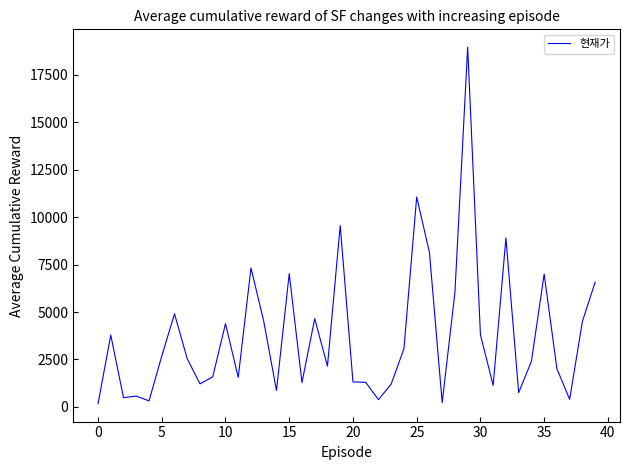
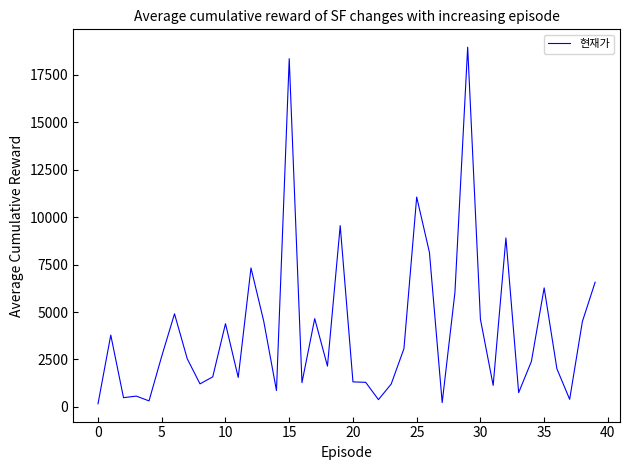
15: 7000 -> 18300
30: 3800 -> 4600
35: 7000 -> 6300
